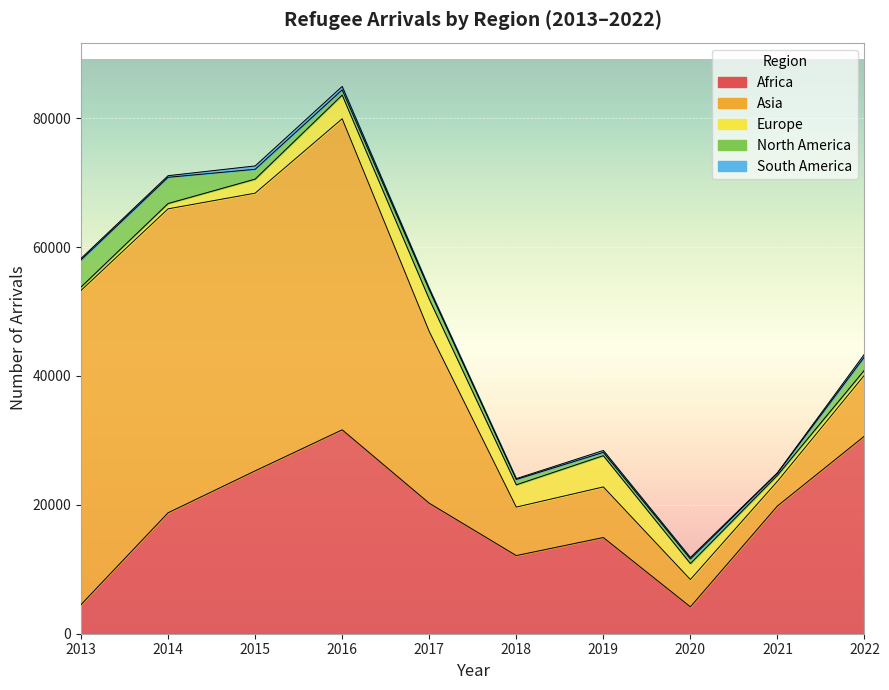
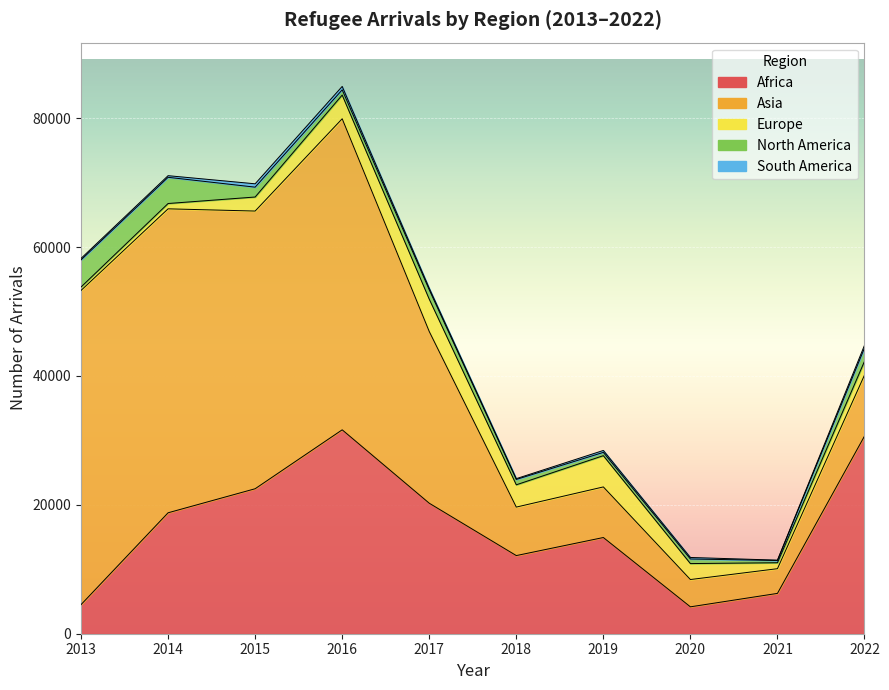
Africa, 2015: 25000 -> 22000
Africa, 2021: 20000 -> 6000
Europe, 2022: 1000 -> 2000
